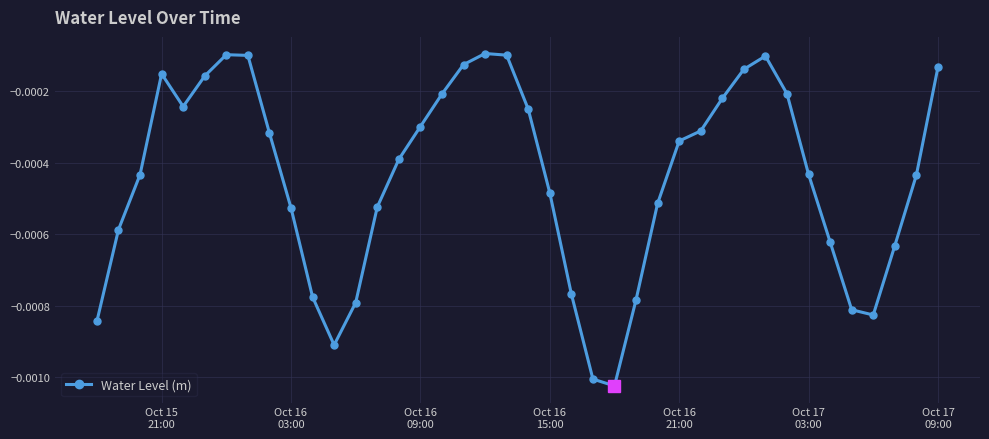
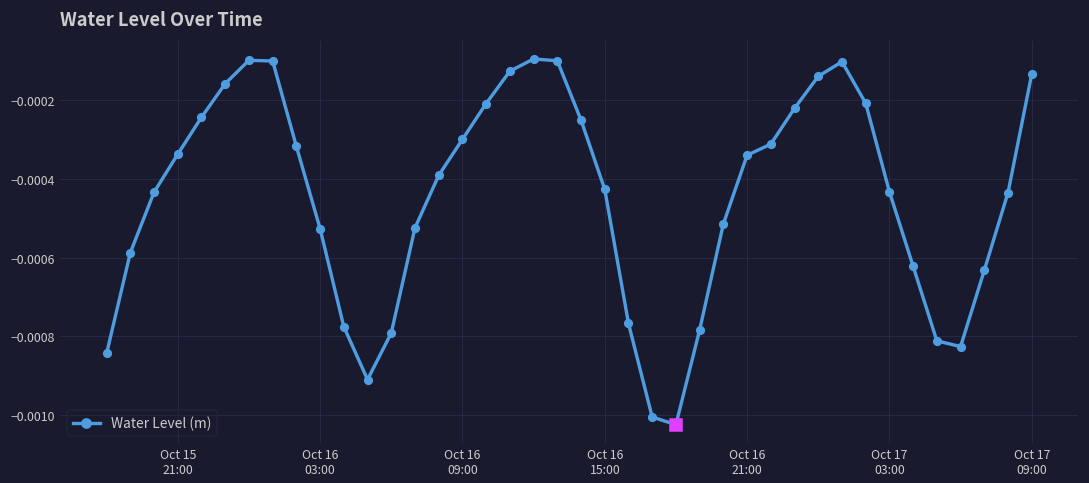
Water Level (m), Oct 15 21:00: -0.00015 -> -0.00034
Water Level (m), Oct 16 15:00: -0.00048 -> -0.00043
